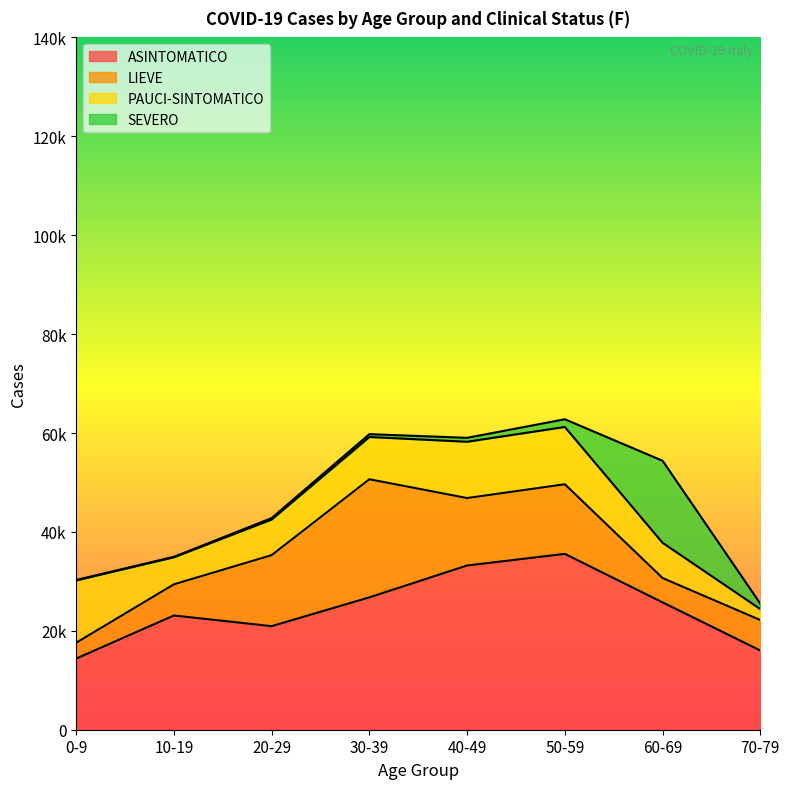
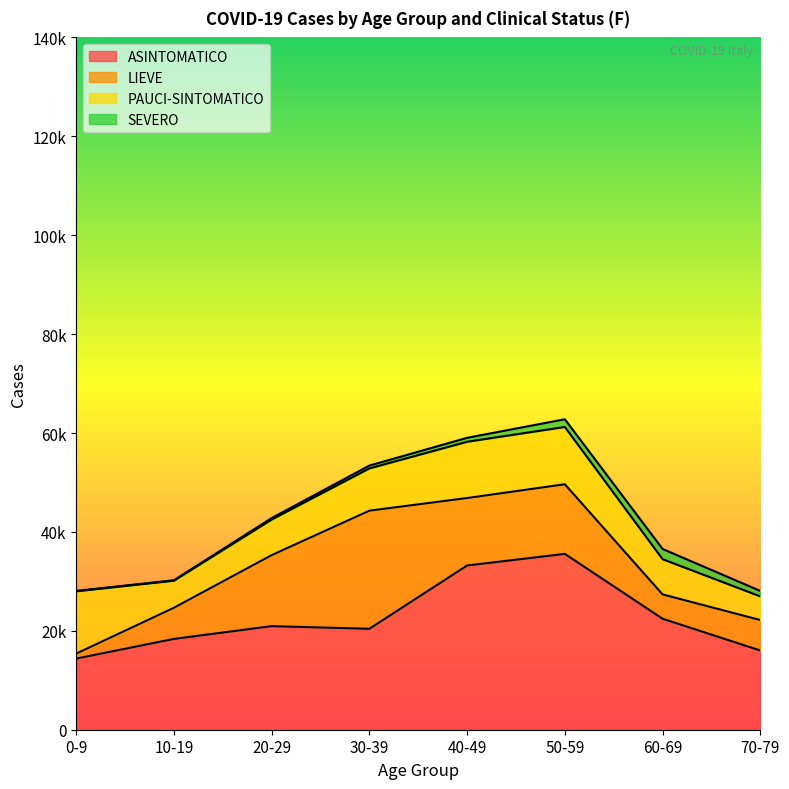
LIEVE, 0-9: 3000 -> 1000
ASINTOMATICO, 10-19: 23000 -> 18000
ASINTOMATICO, 30-39: 27000 -> 20000
ASINTOMATICO, 60-69: 26000 -> 22000
SEVERO, 60-69: 17000 -> 2000
PAUCI-SINTOMATICO, 70-79: 2000 -> 5000
